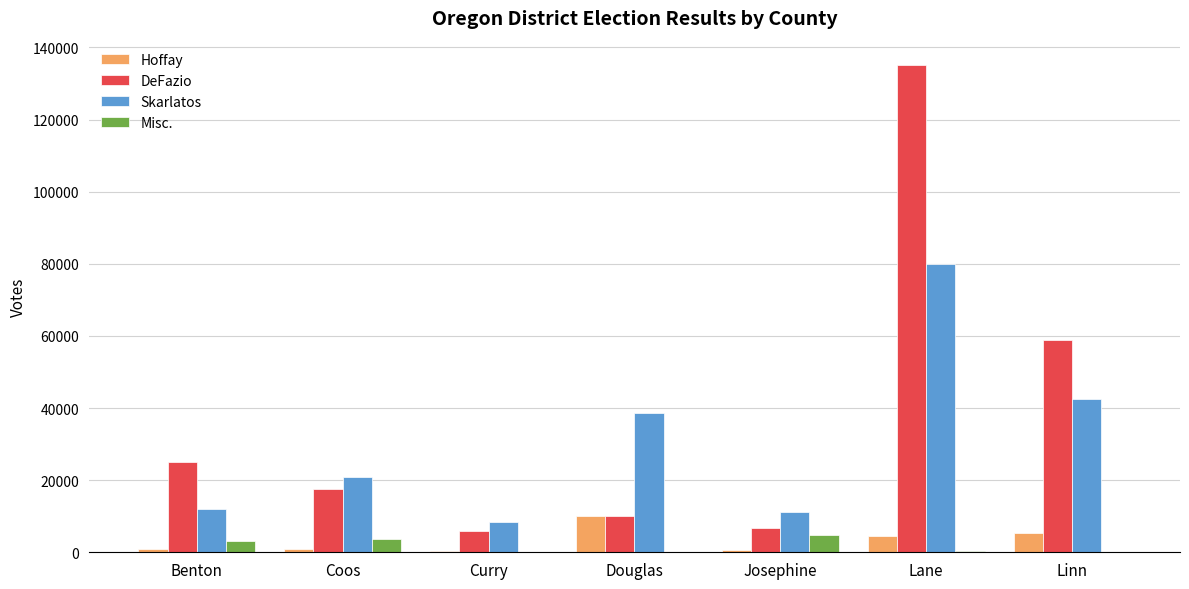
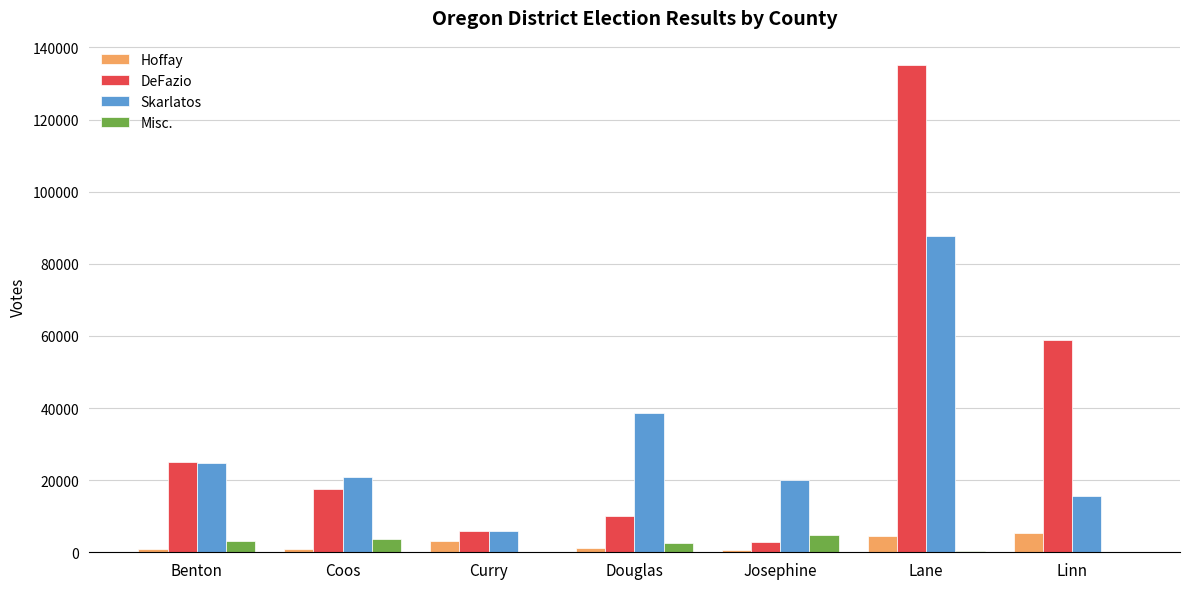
Skarlatos, Benton: 12000 -> 25000
Hoffay, Curry: 0 -> 3000
Skarlatos, Curry: 8000 -> 6000
Hoffay, Douglas: 10000 -> 1000
Misc., Douglas: 0 -> 2000
DeFazio, Josephine: 7000 -> 3000
Skarlatos, Josephine: 11000 -> 20000
Skarlatos, Lane: 80000 -> 88000
Skarlatos, Linn: 42000 -> 16000
